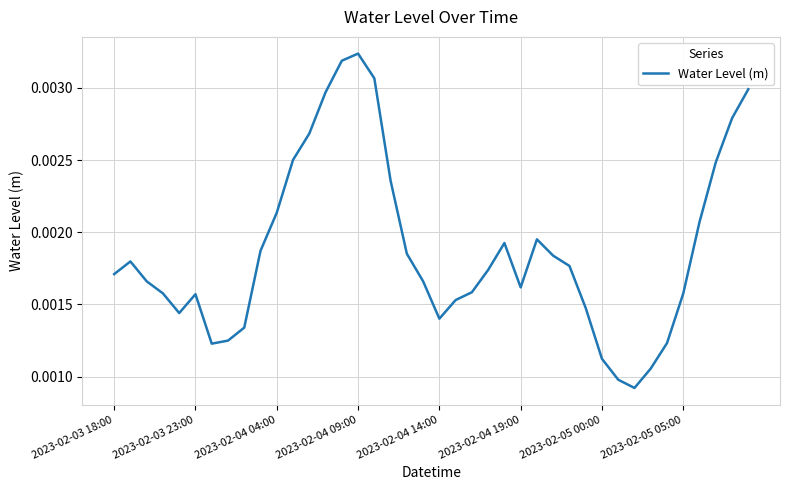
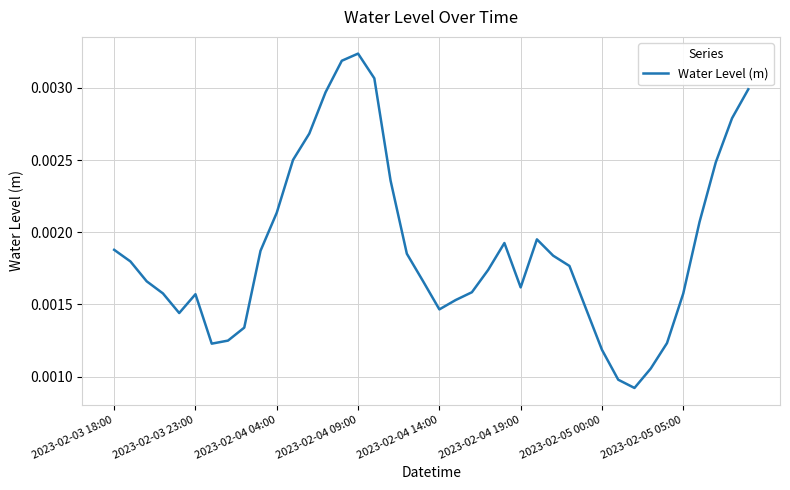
2023-02-03 18:00: 0.00171 -> 0.00188
2023-02-04 14:00: 0.00140 -> 0.00147
2023-02-05 00:00: 0.00112 -> 0.00119
